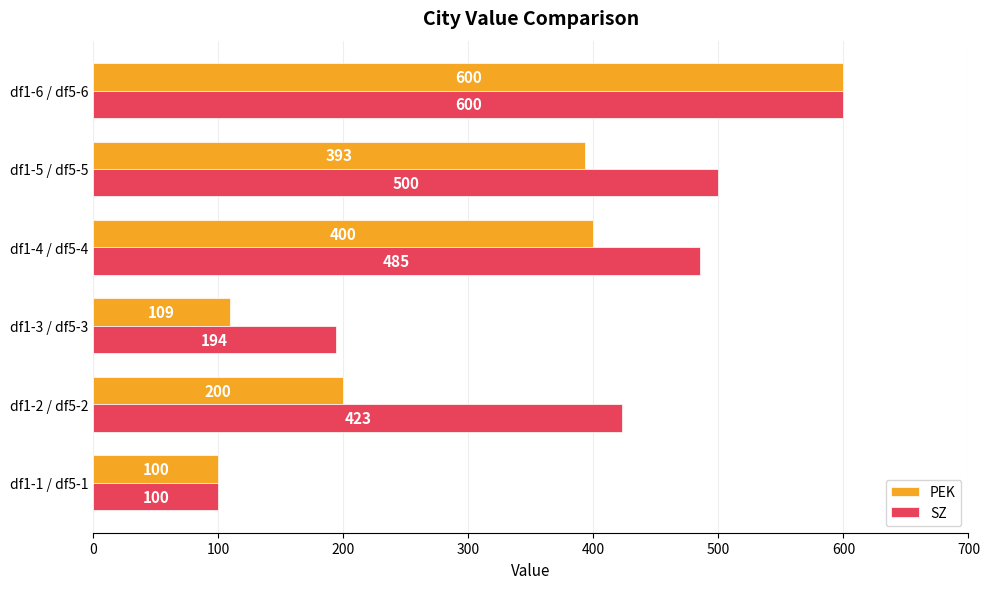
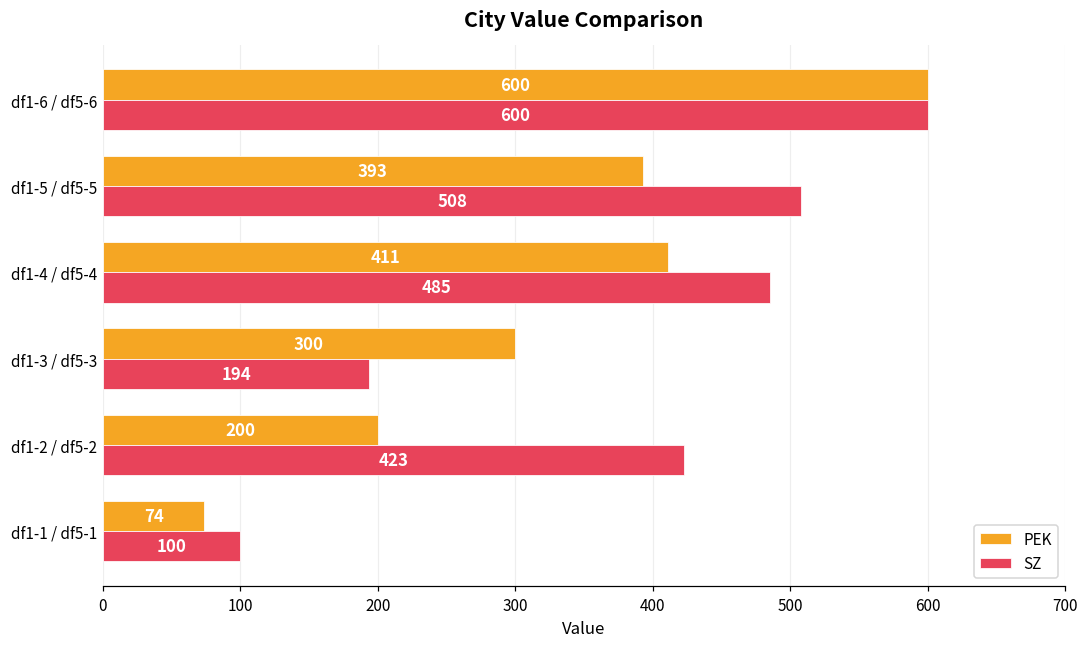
SZ, df1-5 / df5-5: 500 -> 508
PEK, df1-4 / df5-4: 400 -> 411
PEK, df1-3 / df5-3: 109 -> 300
PEK, df1-1 / df5-1: 100 -> 74
